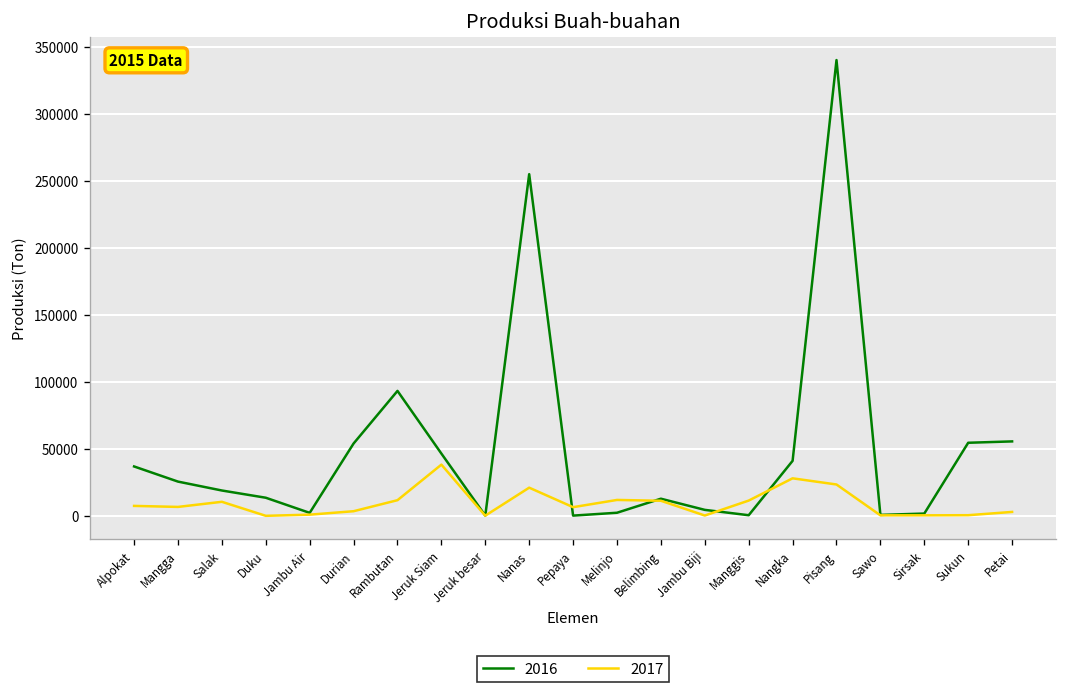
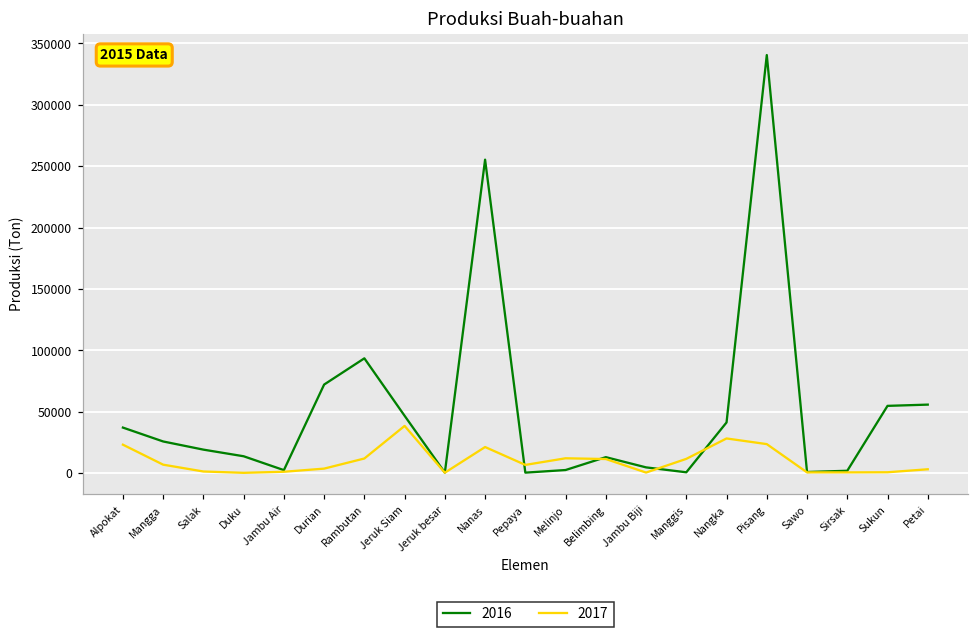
2017, Alpokat: 8000 -> 23000
2017, Salak: 11000 -> 1000
2016, Durian: 54000 -> 72000
